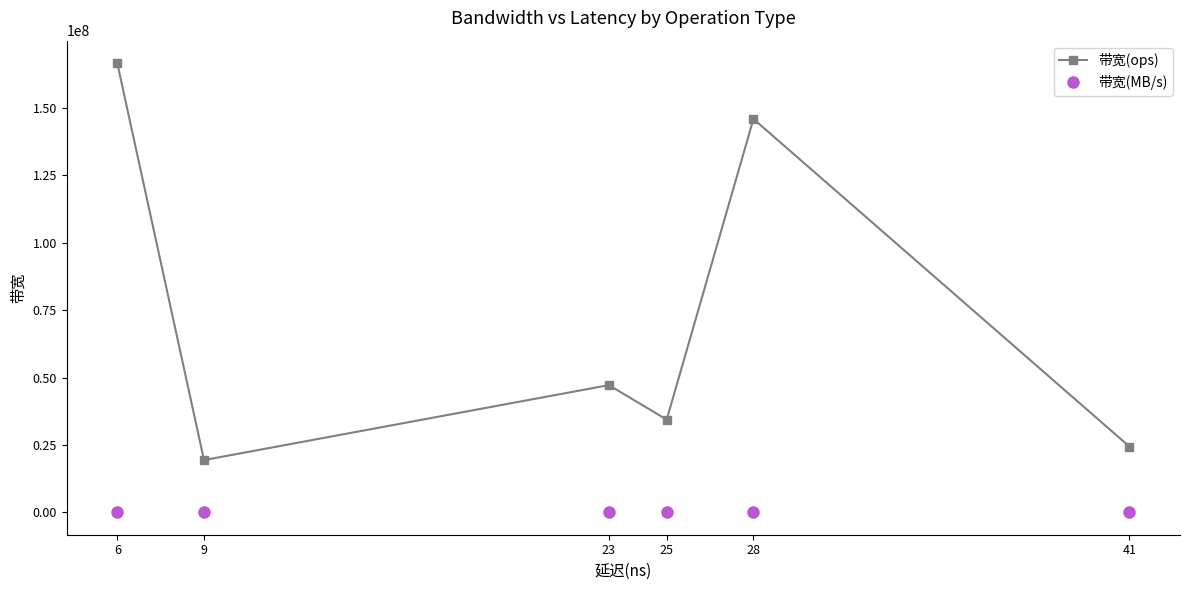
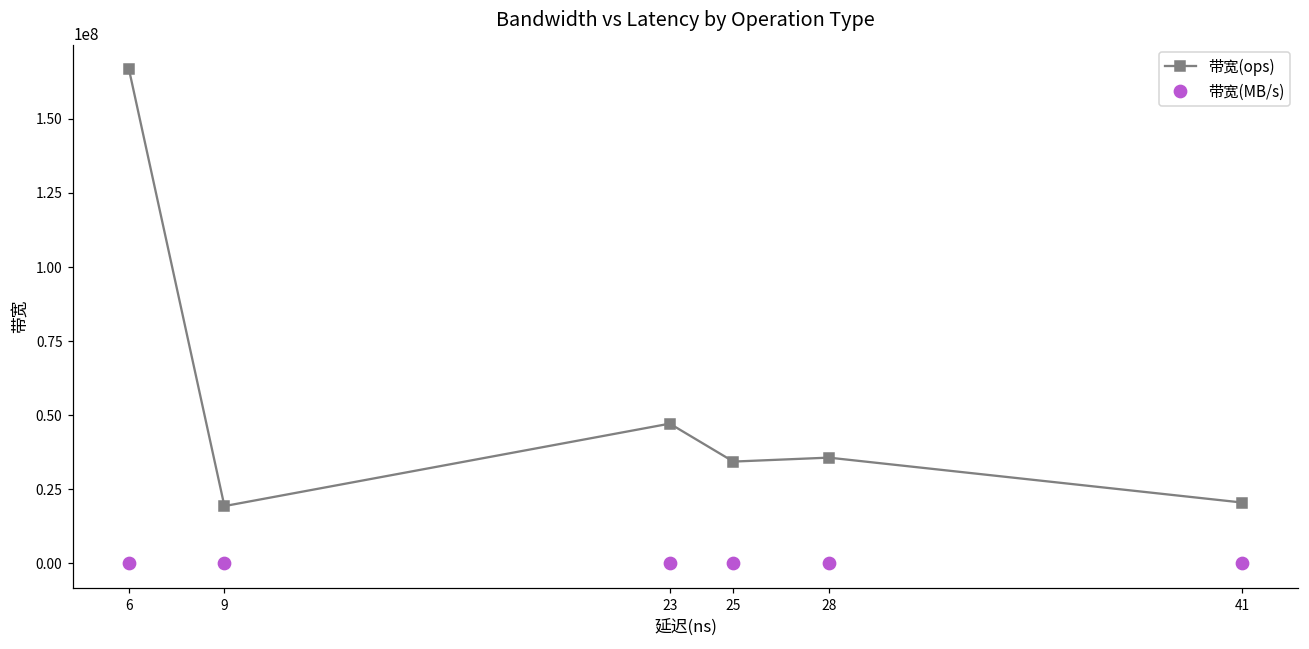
带宽(ops), 28: 146000000 -> 36000000
带宽(ops), 41: 24000000 -> 21000000
